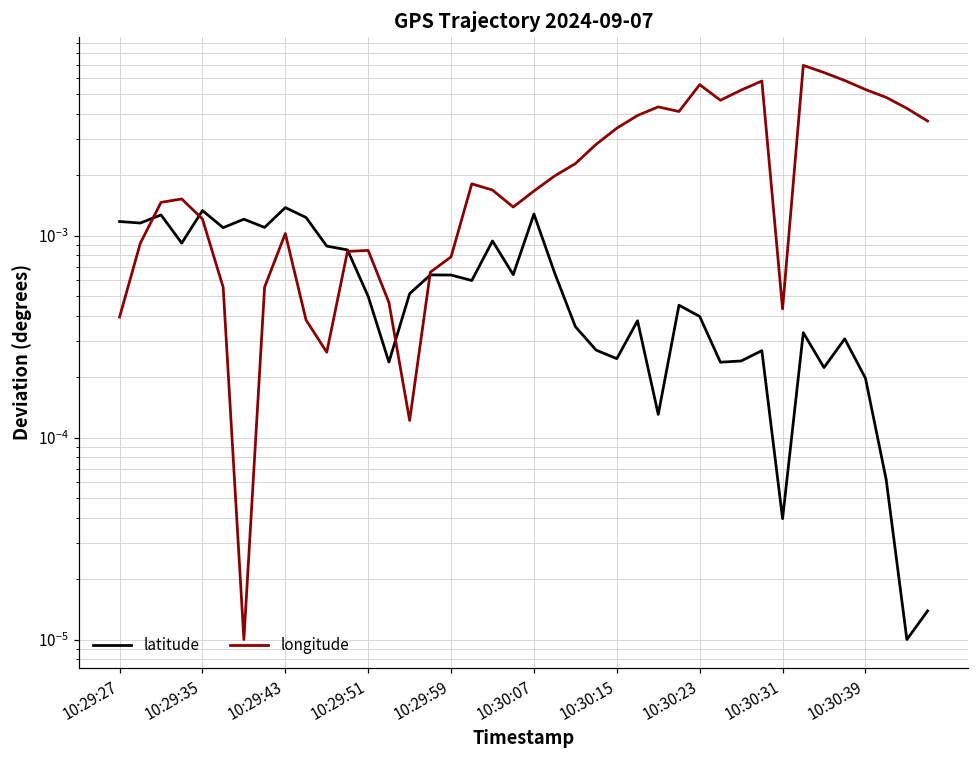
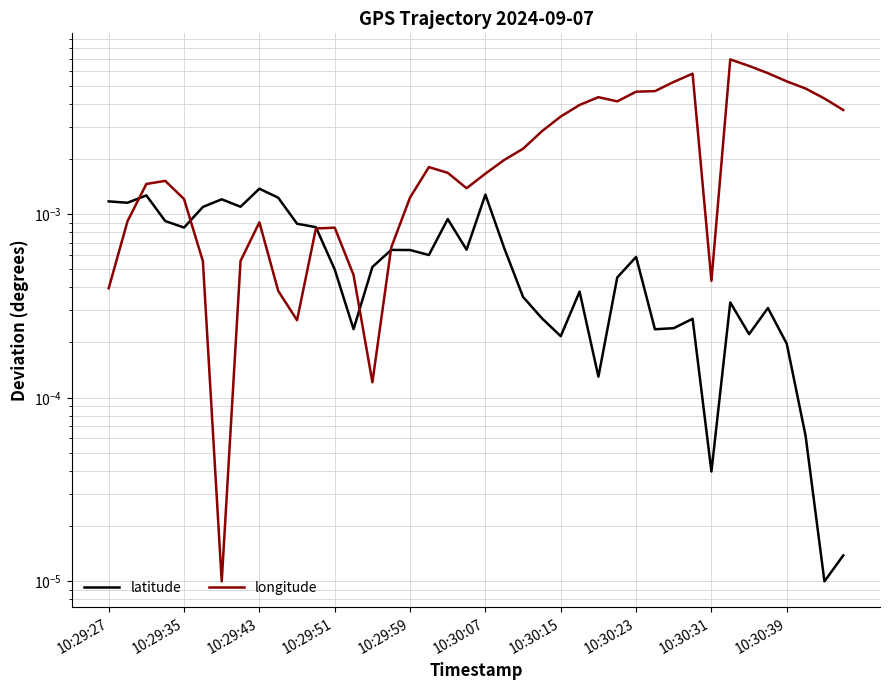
latitude, 10:29:35: 0.0013 -> 0.0008
longitude, 10:29:43: 0.0010 -> 0.0009
longitude, 10:29:59: 0.00078 -> 0.0012
latitude, 10:30:15: 0.00025 -> 0.00022
latitude, 10:30:23: 0.00040 -> 0.00058
longitude, 10:30:23: 0.0056 -> 0.0046
